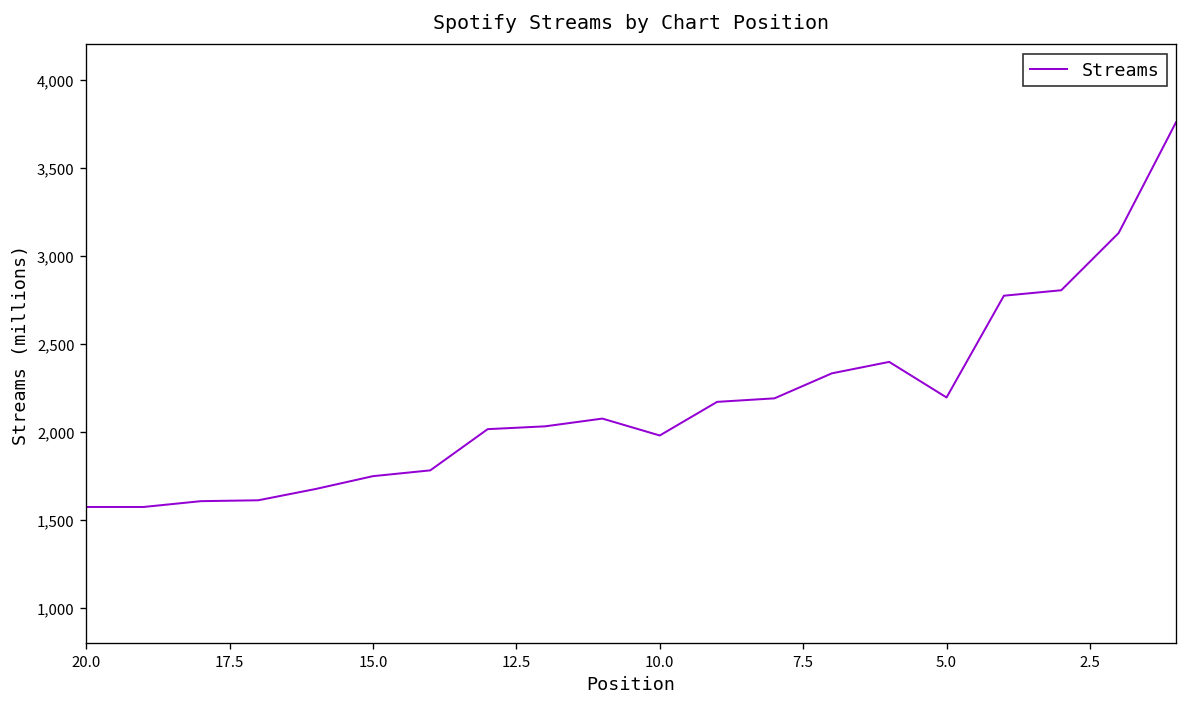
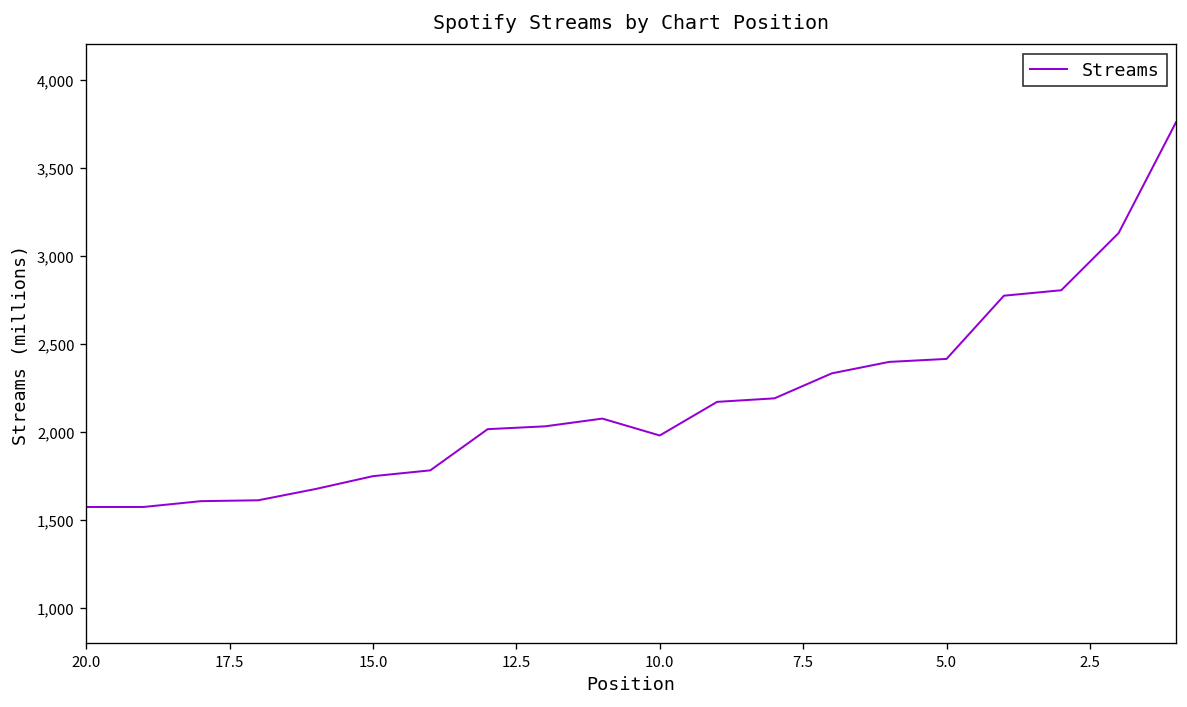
5.0: 2,200 -> 2,410
